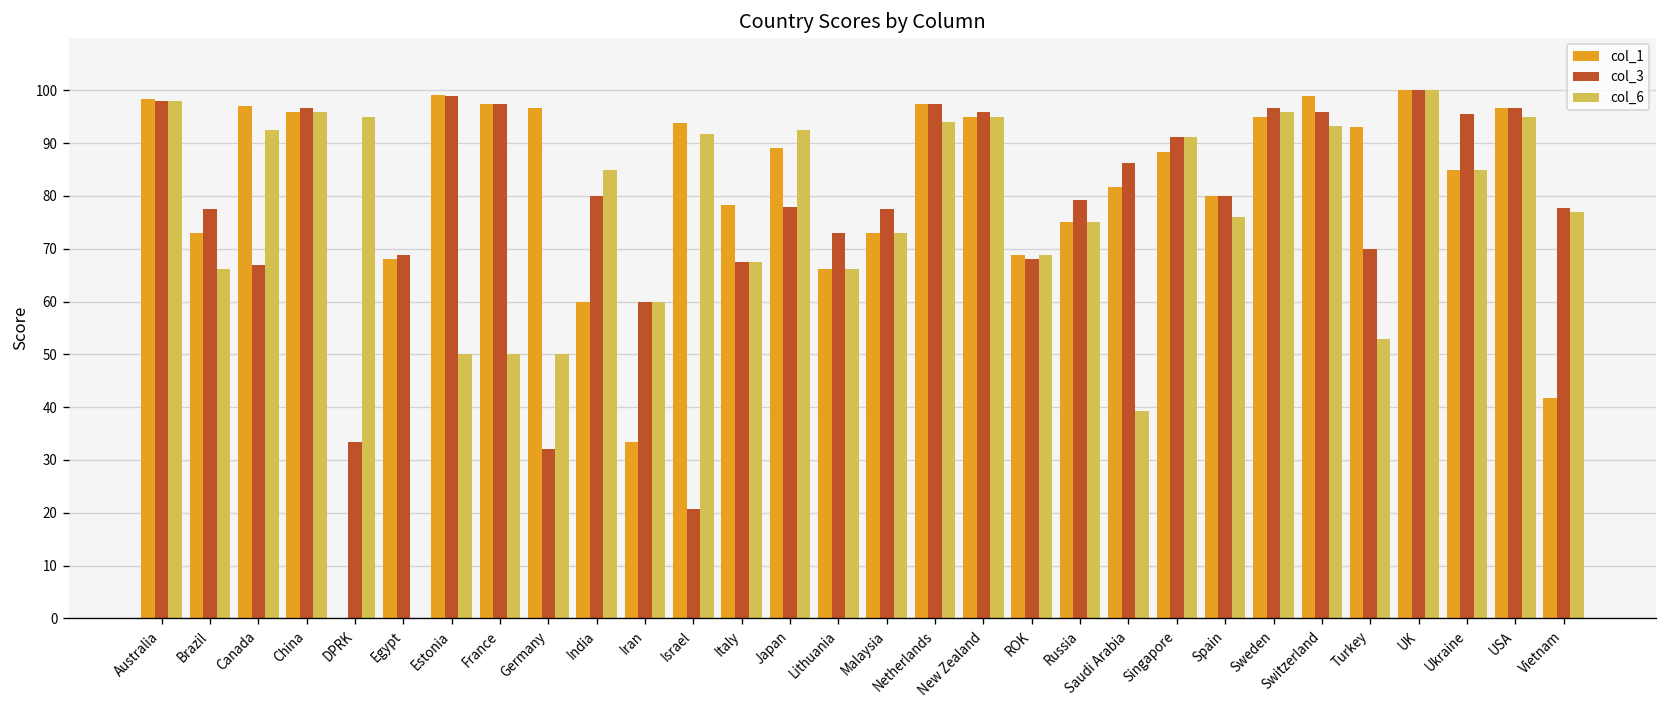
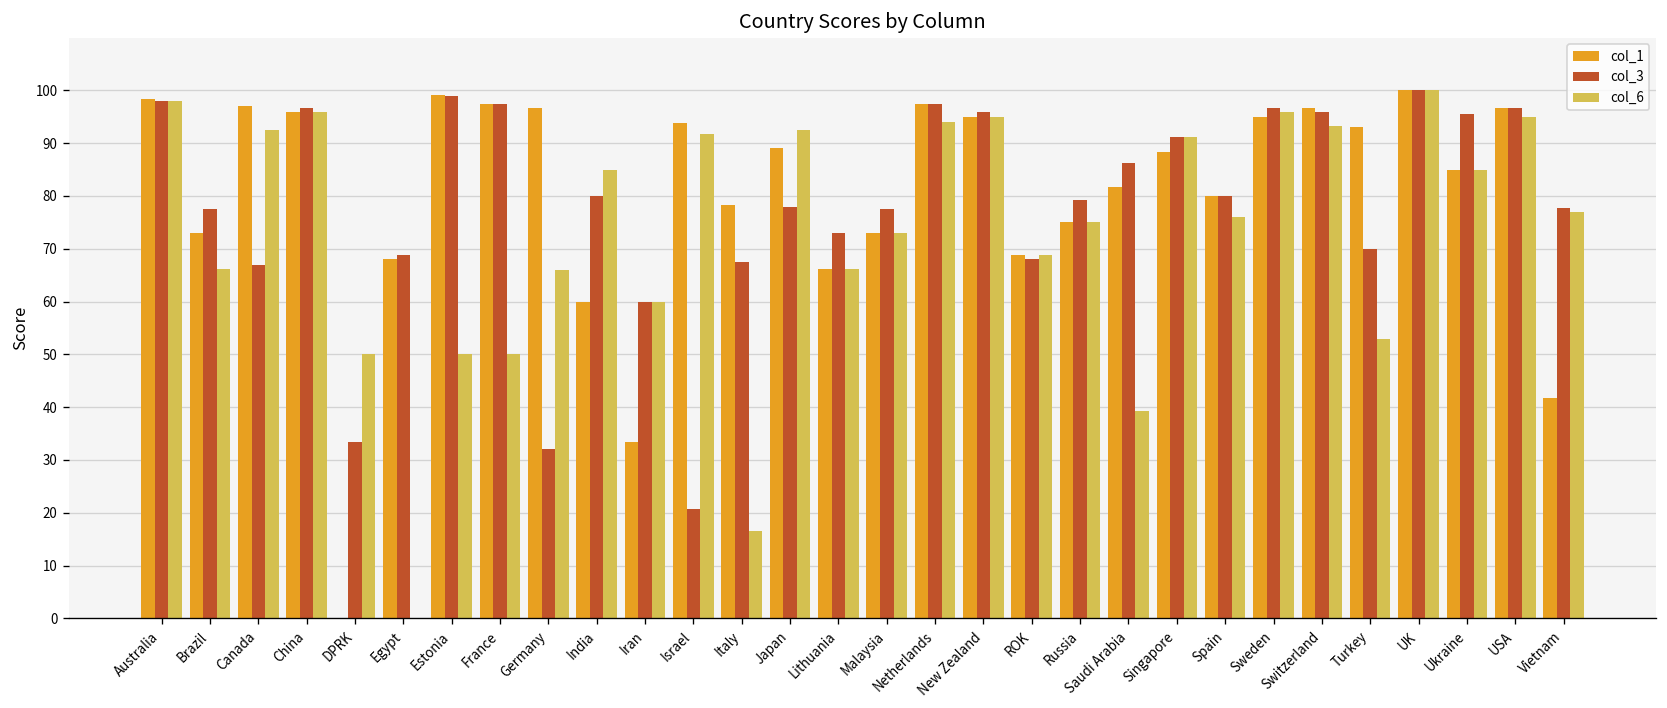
col_6, DPRK: 95 -> 50
col_6, Germany: 50 -> 66
col_6, Italy: 68 -> 17
col_1, Switzerland: 99 -> 97
